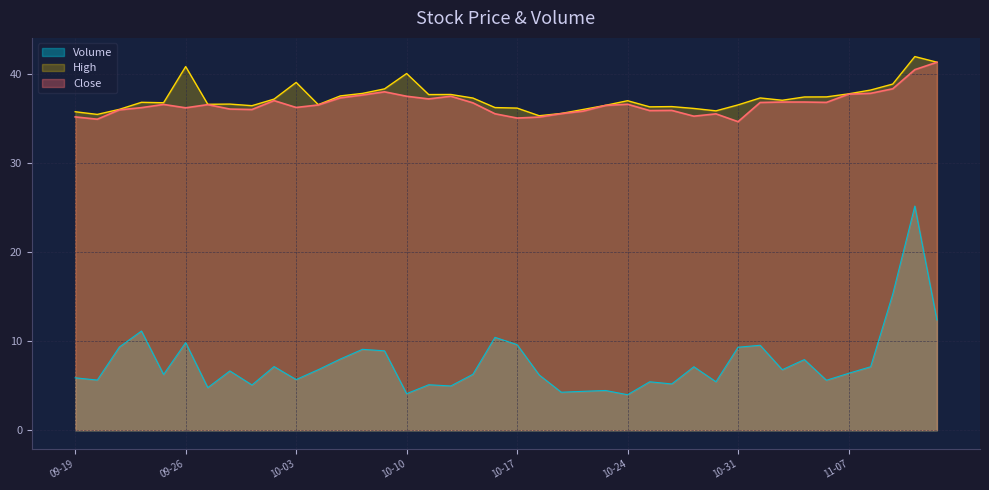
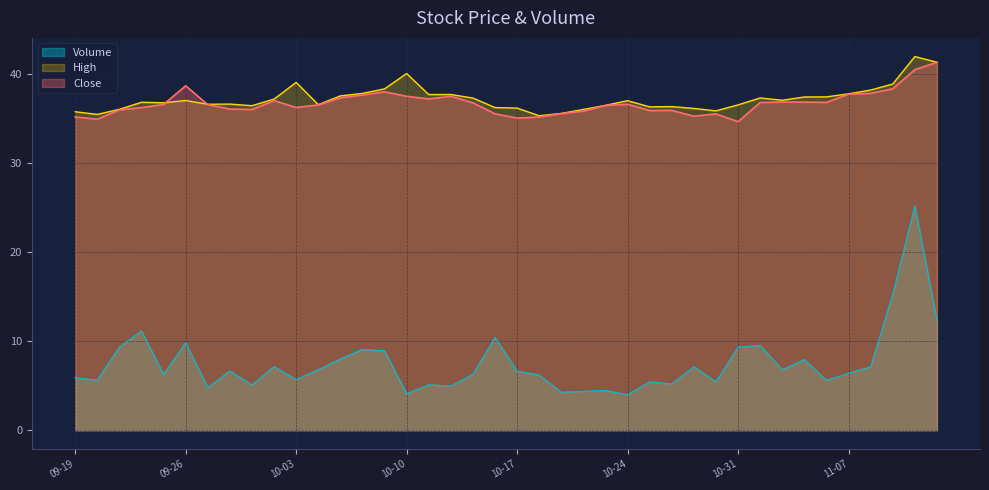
High, 09-26: 41 -> 37
Close, 09-26: 36 -> 39
Volume, 10-17: 10 -> 7
